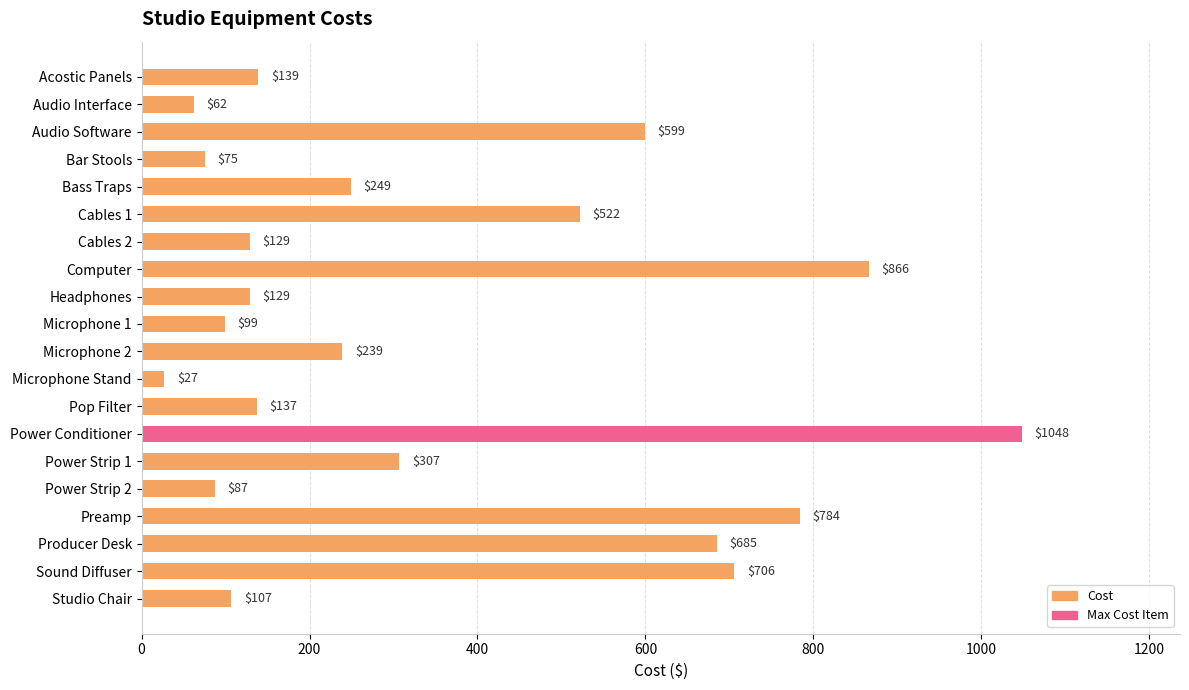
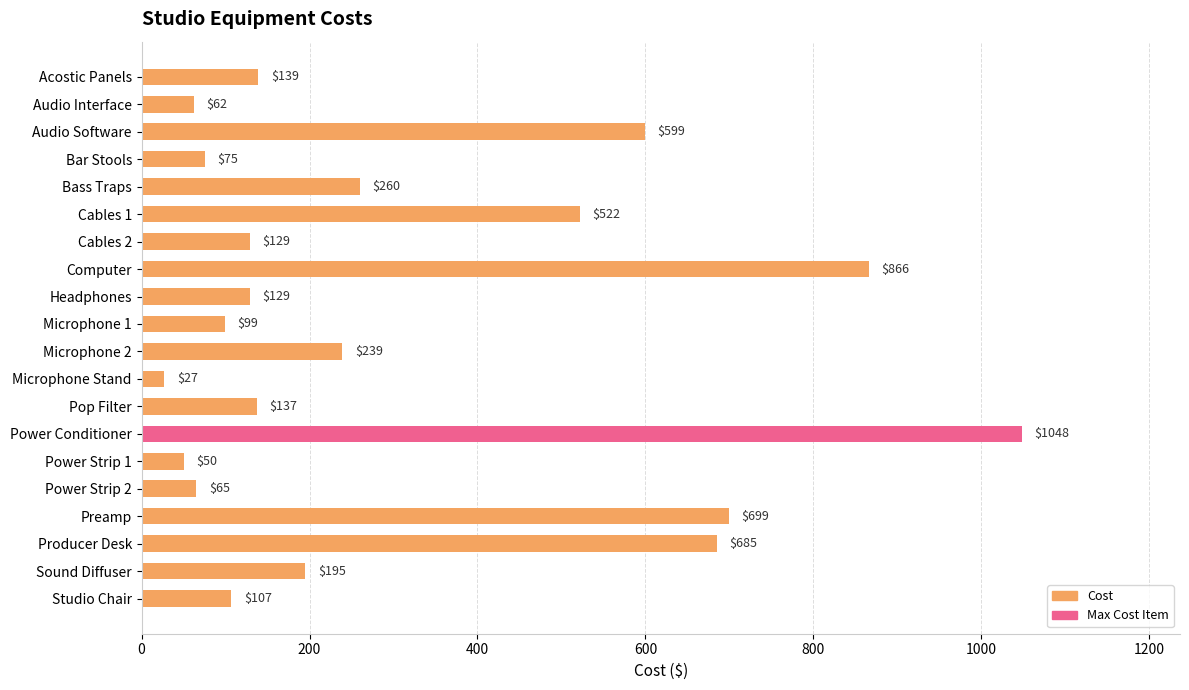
Bass Traps: $249 -> $260
Power Strip 1: $307 -> $50
Power Strip 2: $87 -> $65
Preamp: $784 -> $699
Sound Diffuser: $706 -> $195
